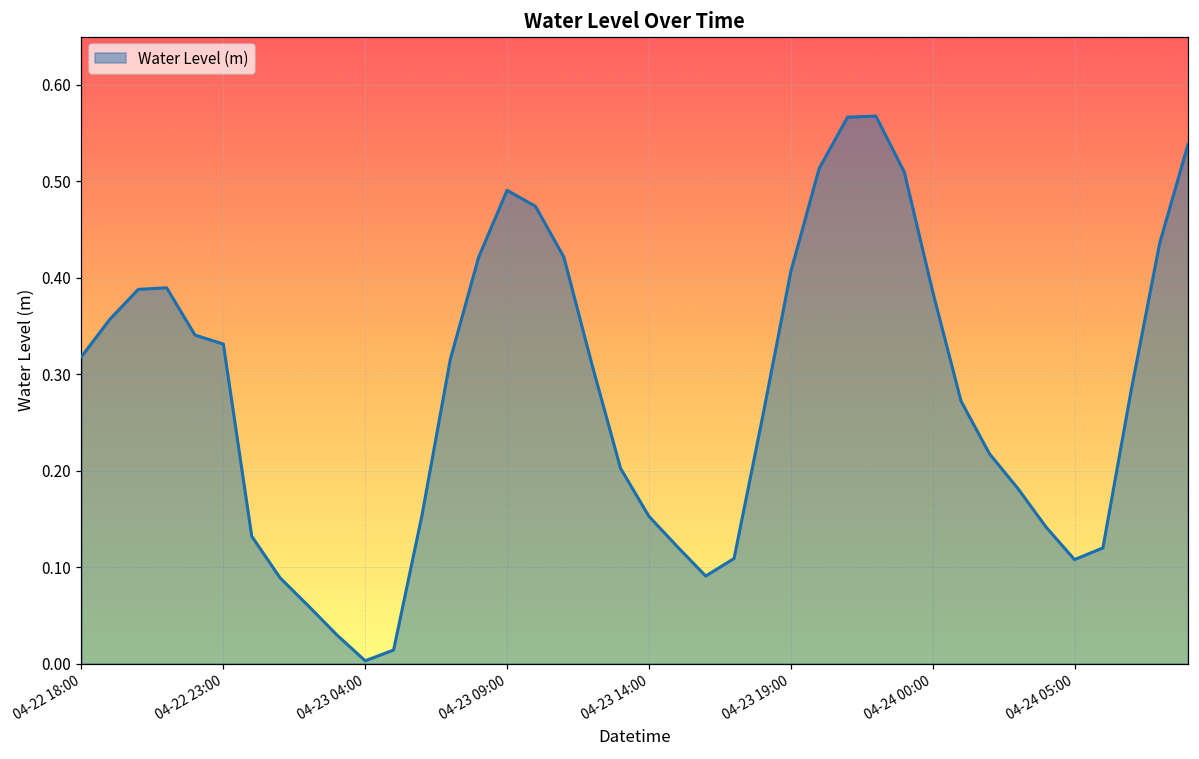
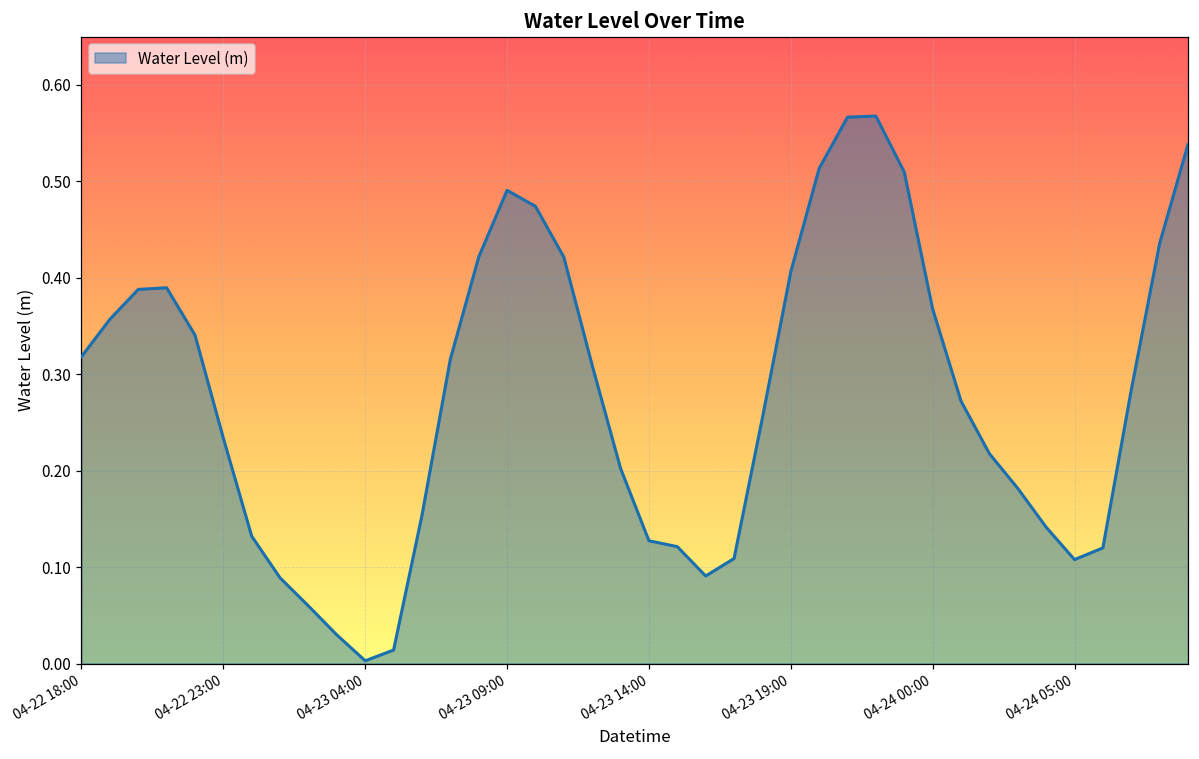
04-22 23:00: 0.33 -> 0.23
04-23 14:00: 0.15 -> 0.13
04-24 00:00: 0.39 -> 0.37
